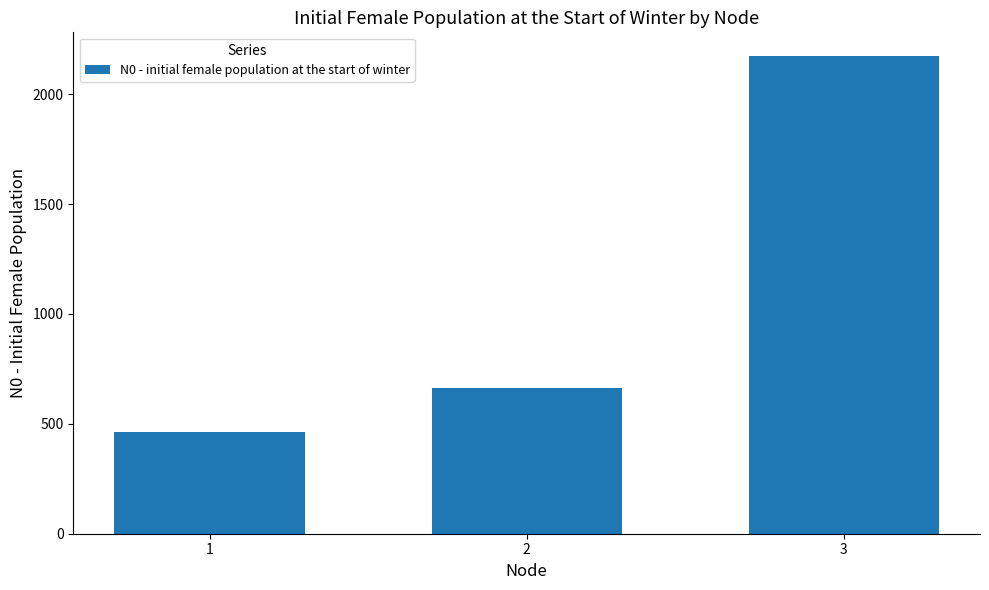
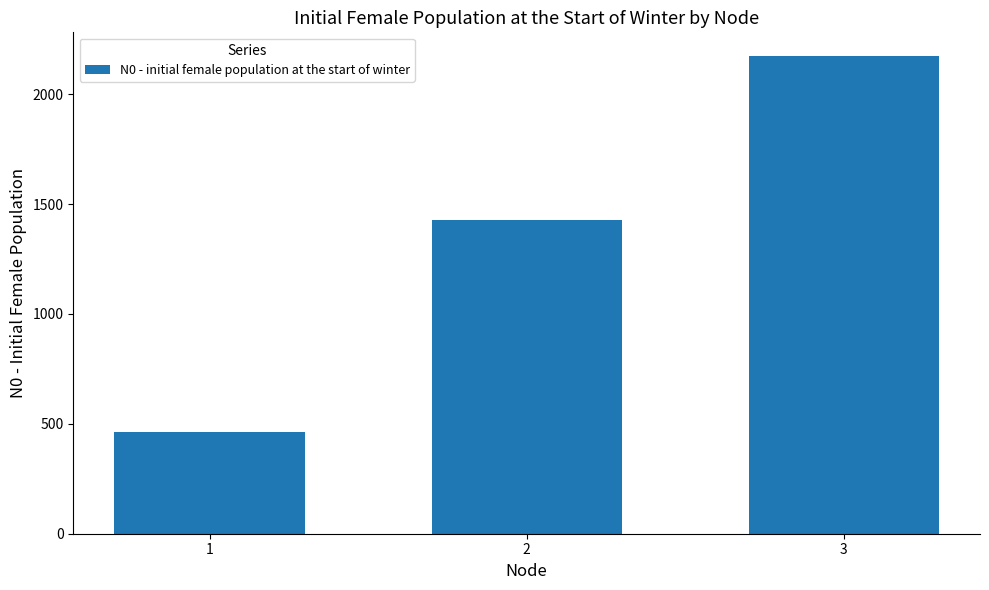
2: 660 -> 1430
